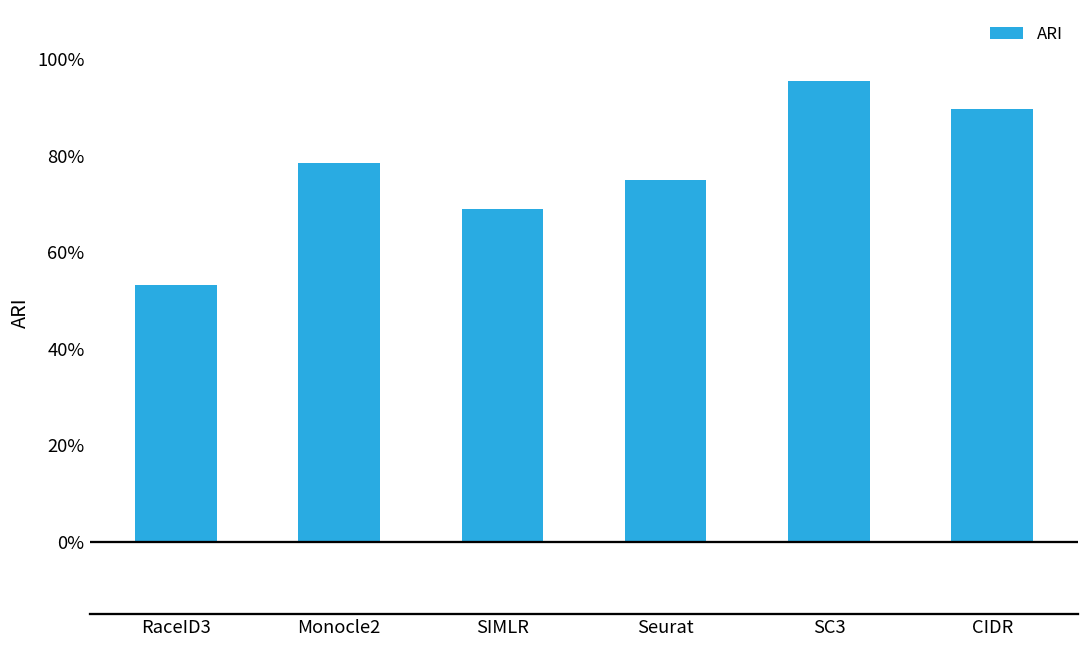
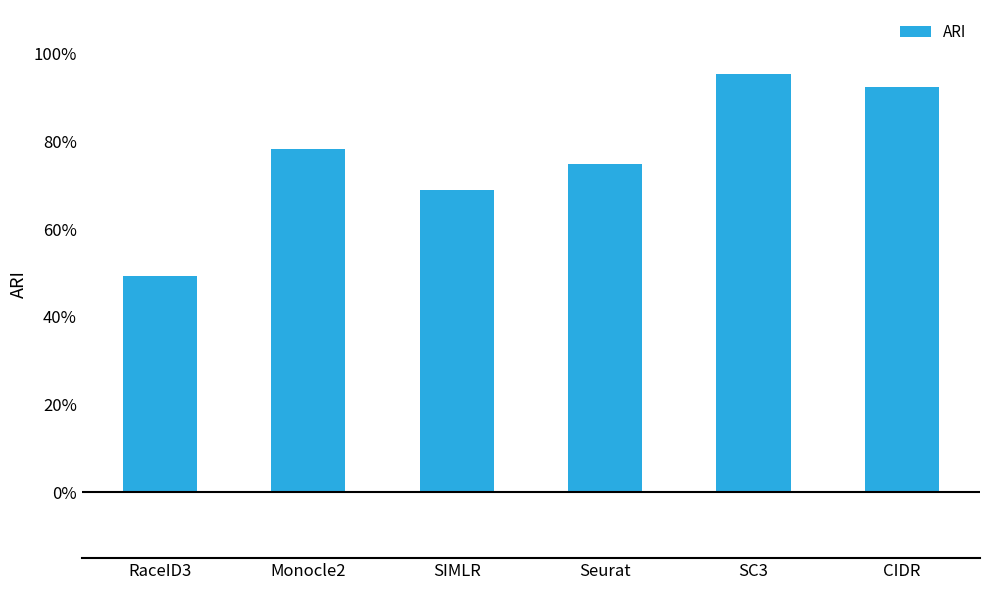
RaceID3: 53% -> 49%
CIDR: 90% -> 92%
